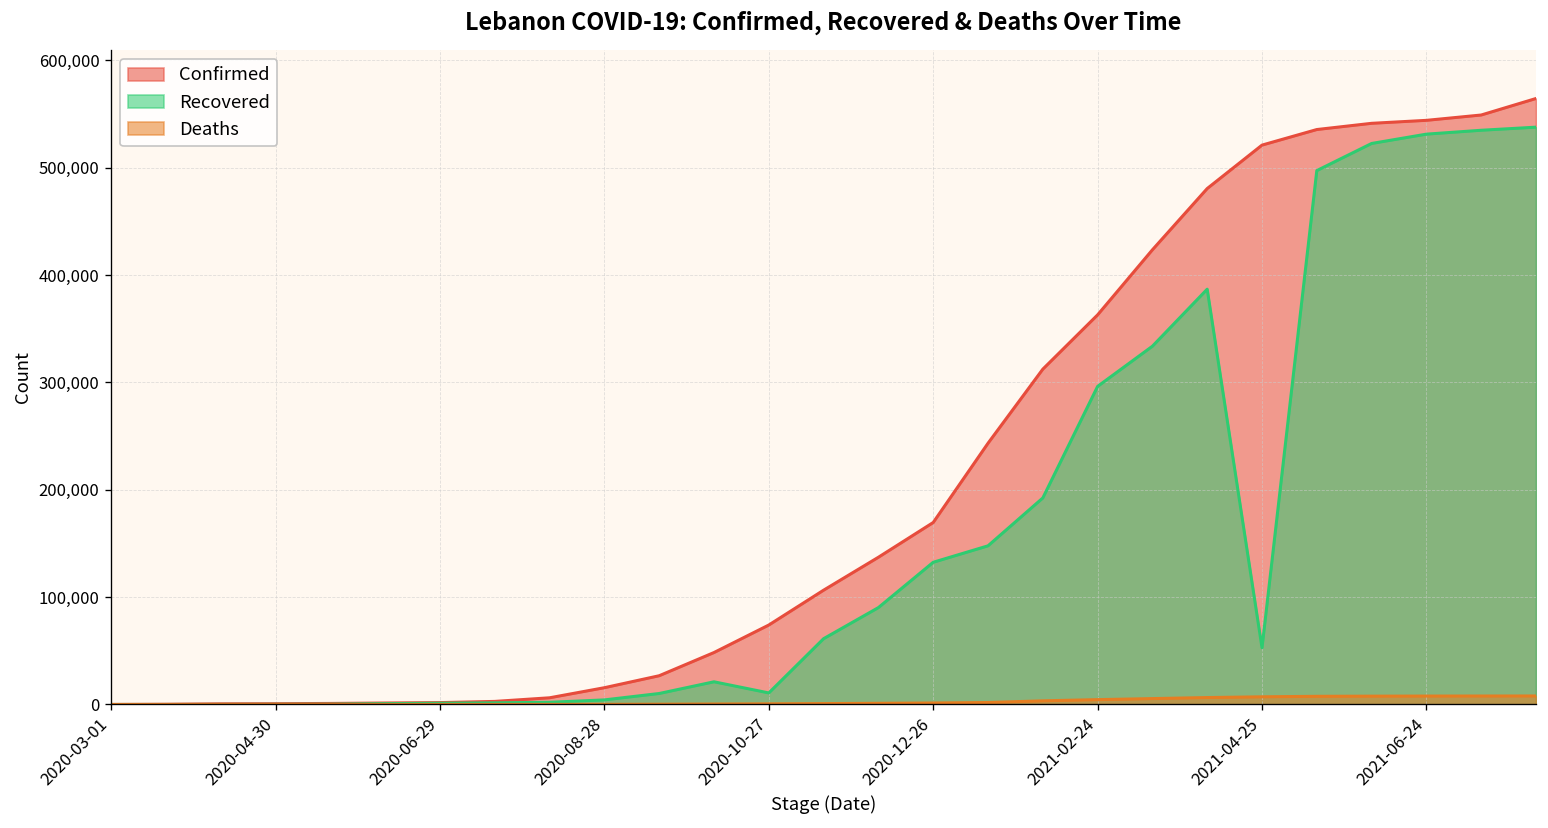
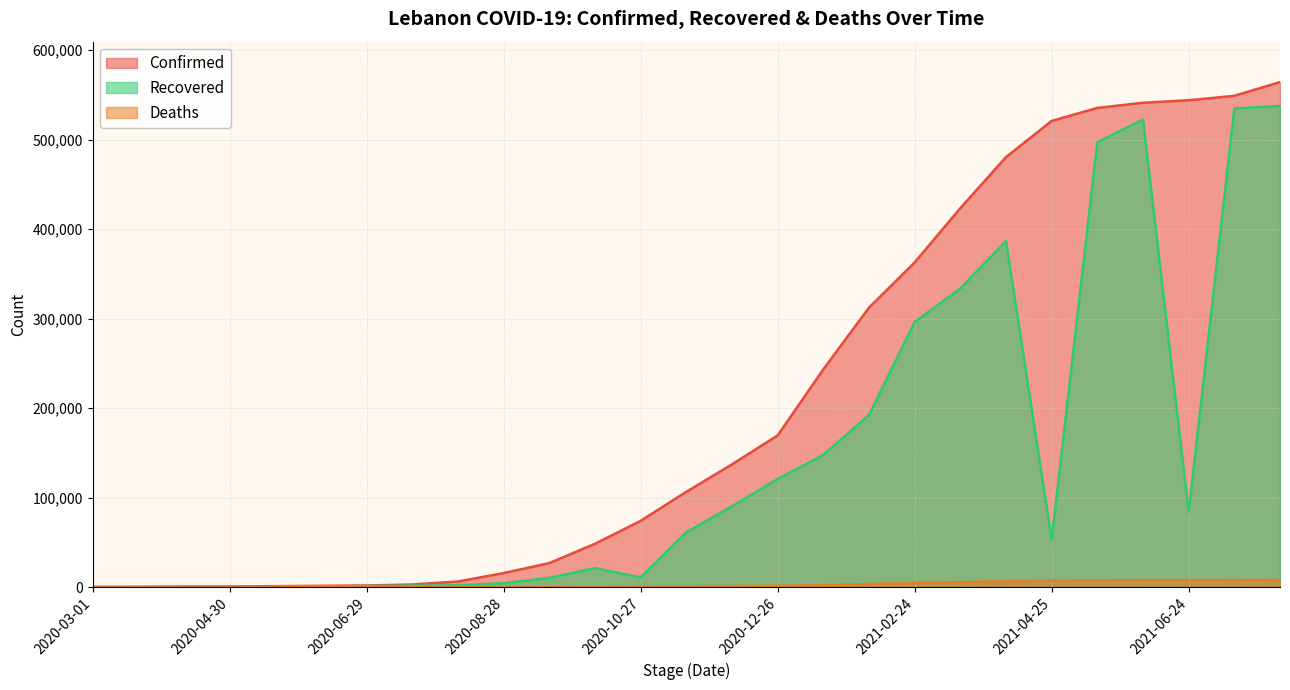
Recovered, 2020-12-26: 130,000 -> 120,000
Recovered, 2021-06-24: 530,000 -> 80,000
